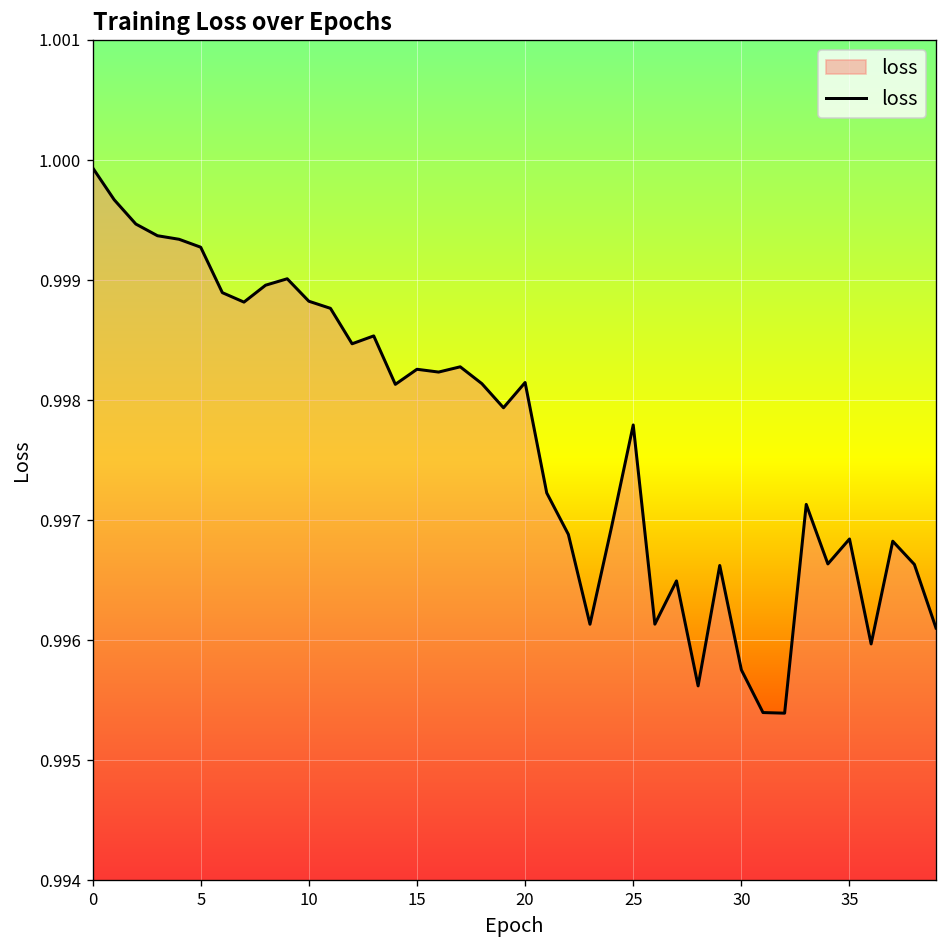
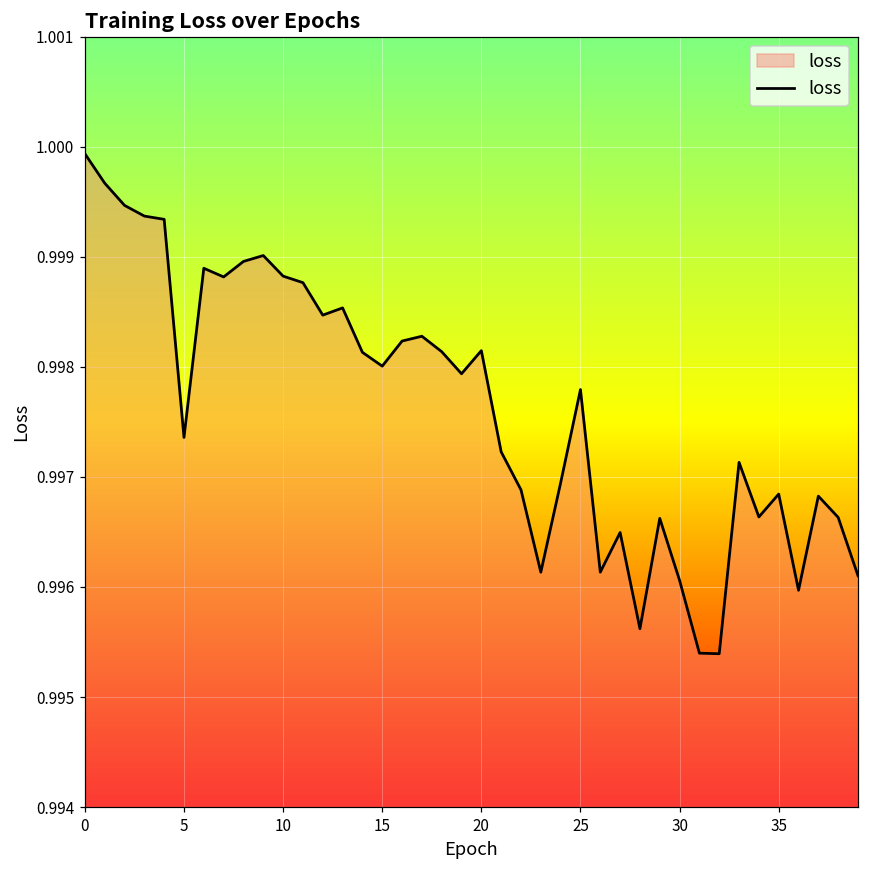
5: 0.99927 -> 0.99736
15: 0.99826 -> 0.99801
30: 0.99575 -> 0.99606
